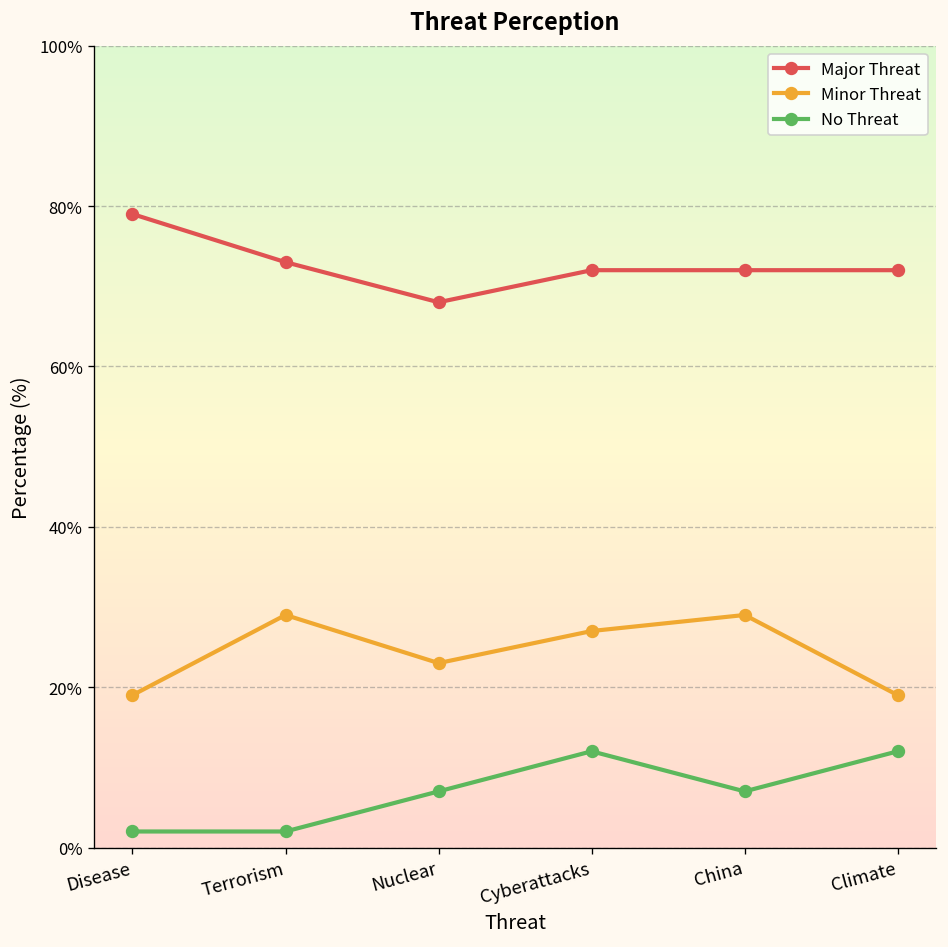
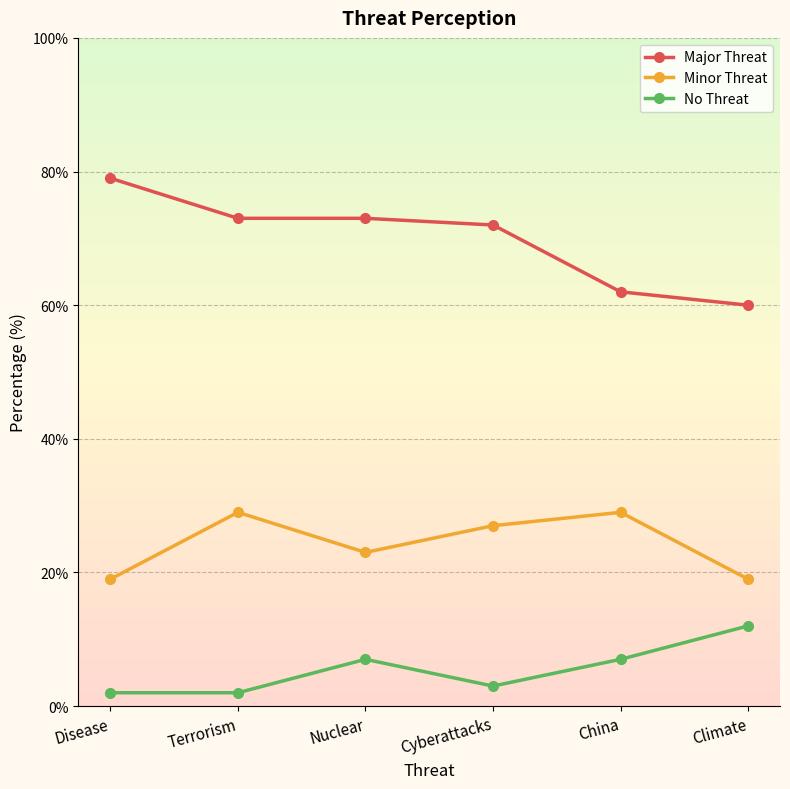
Major Threat, Nuclear: 68% -> 73%
No Threat, Cyberattacks: 12% -> 3%
Major Threat, China: 72% -> 62%
Major Threat, Climate: 72% -> 60%
